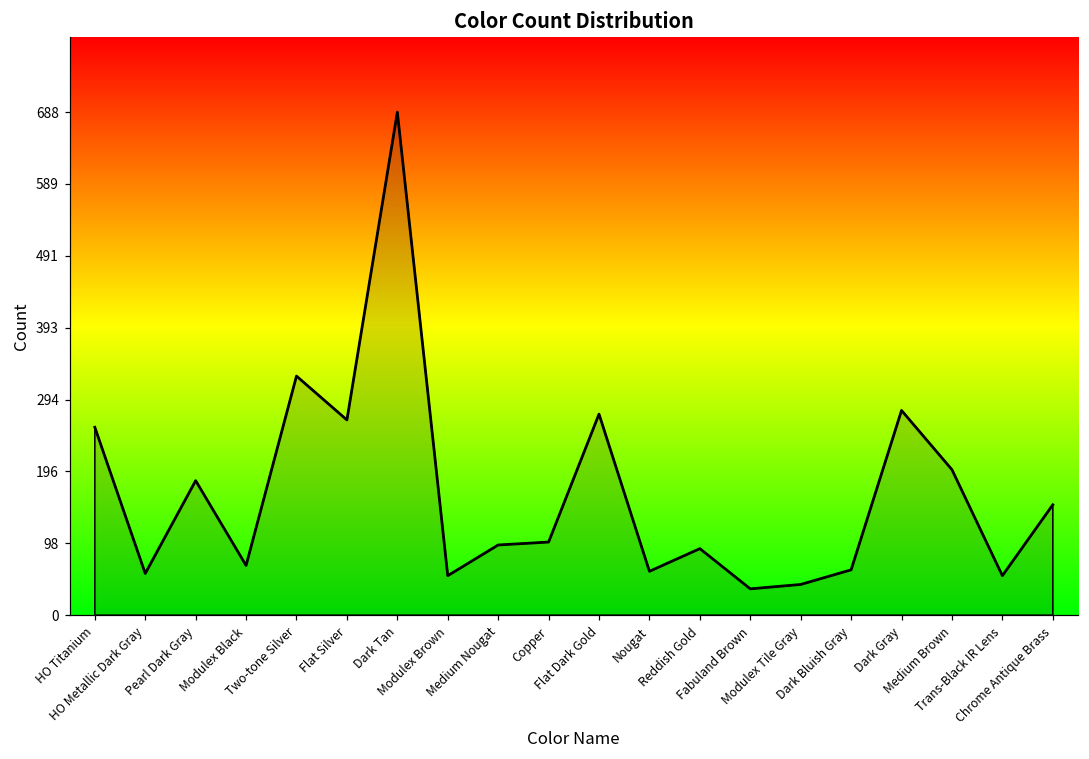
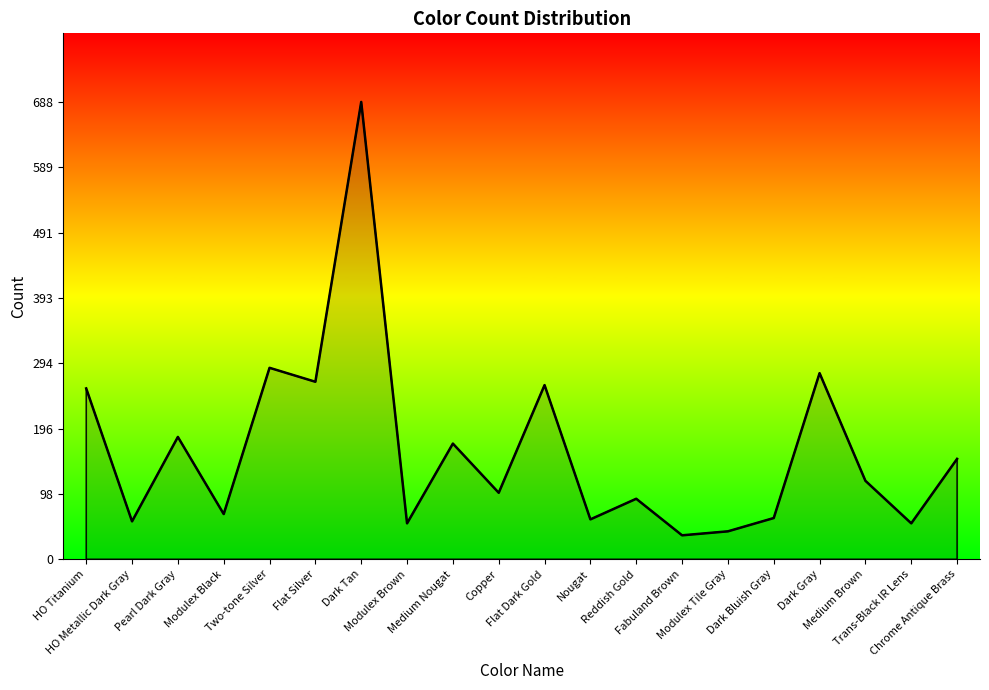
Two-tone Silver: 330 -> 290
Medium Nougat: 100 -> 170
Flat Dark Gold: 280 -> 260
Medium Brown: 200 -> 120
